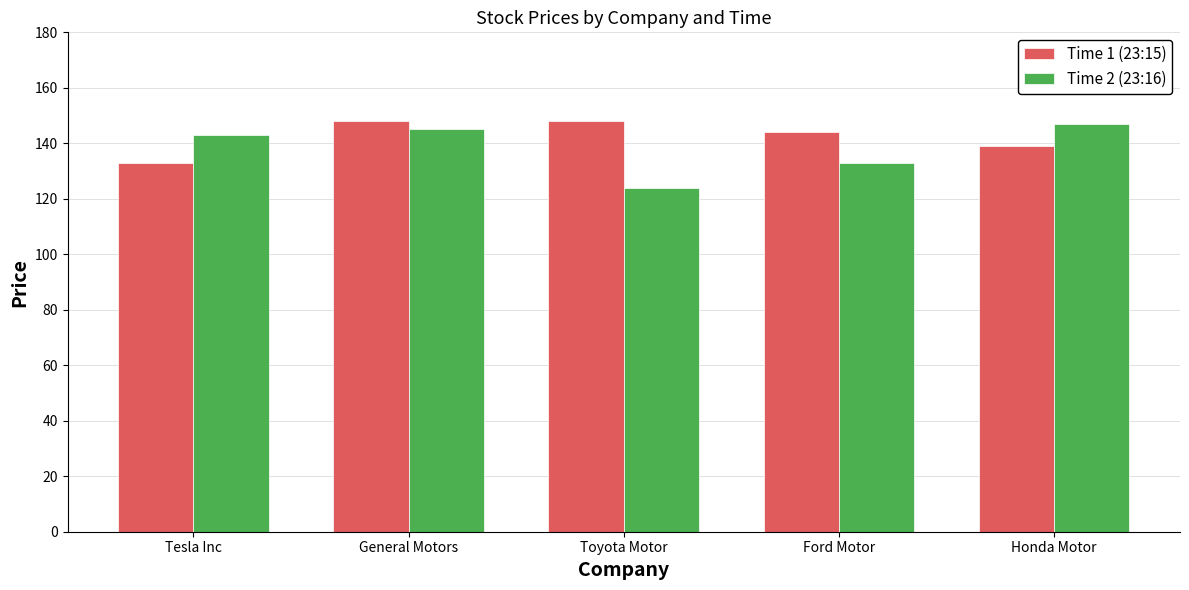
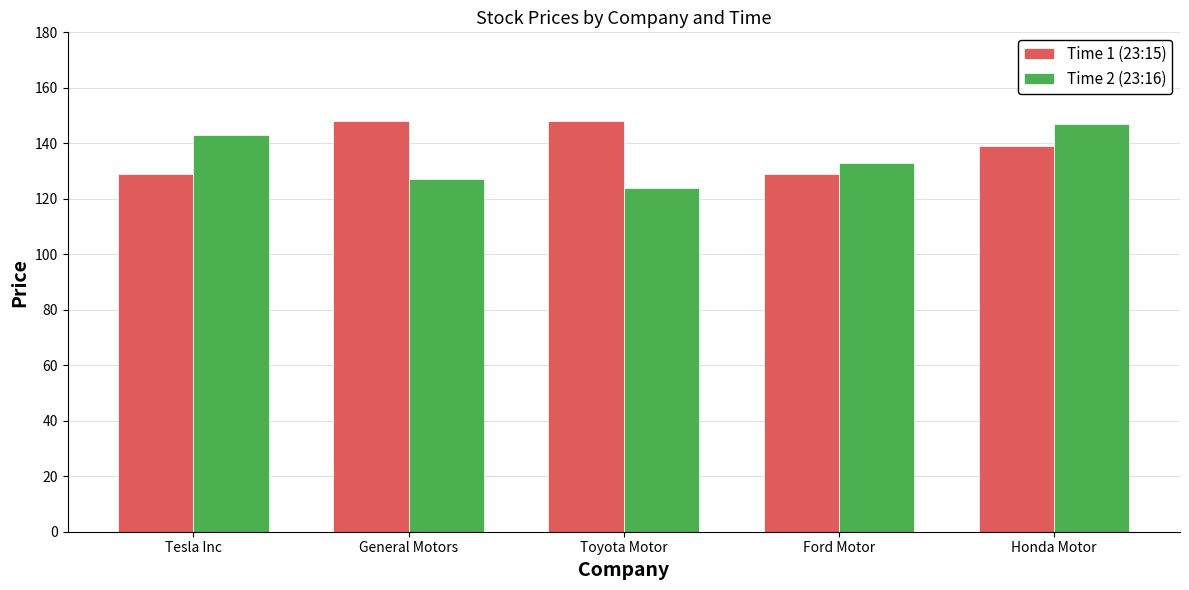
Time 1 (23:15), Tesla Inc: 133 -> 129
Time 2 (23:16), General Motors: 145 -> 127
Time 1 (23:15), Ford Motor: 144 -> 129
